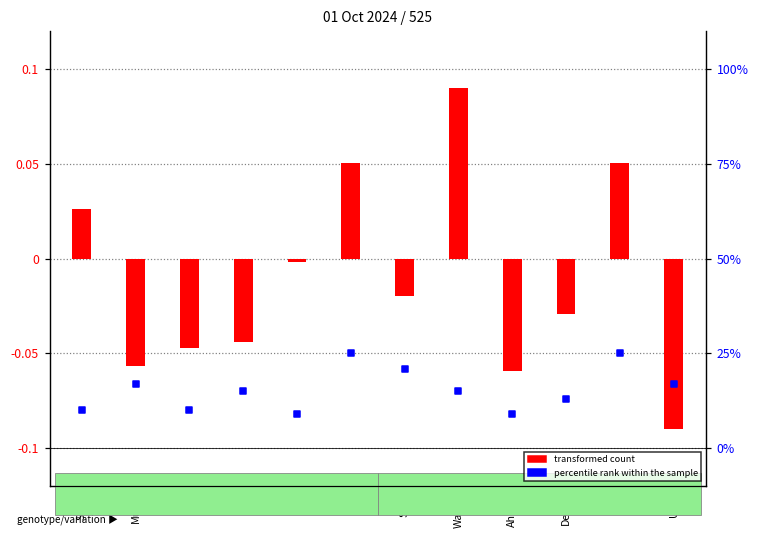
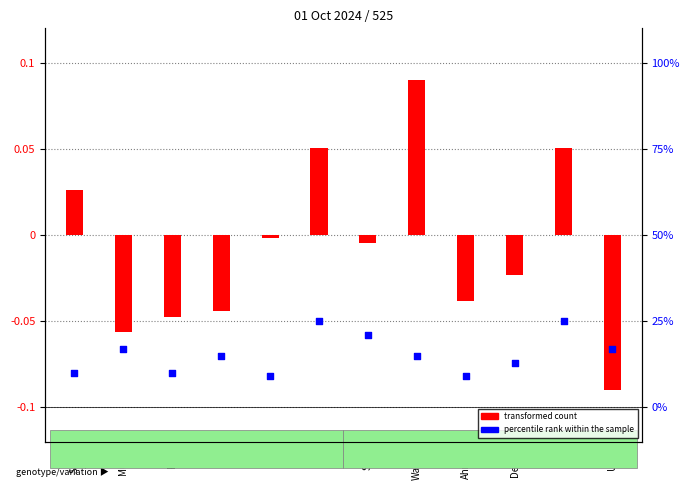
transformed count, Sukri: -0.020 -> -0.005
transformed count, Ahmad: -0.059 -> -0.038
transformed count, Defran: -0.029 -> -0.023
